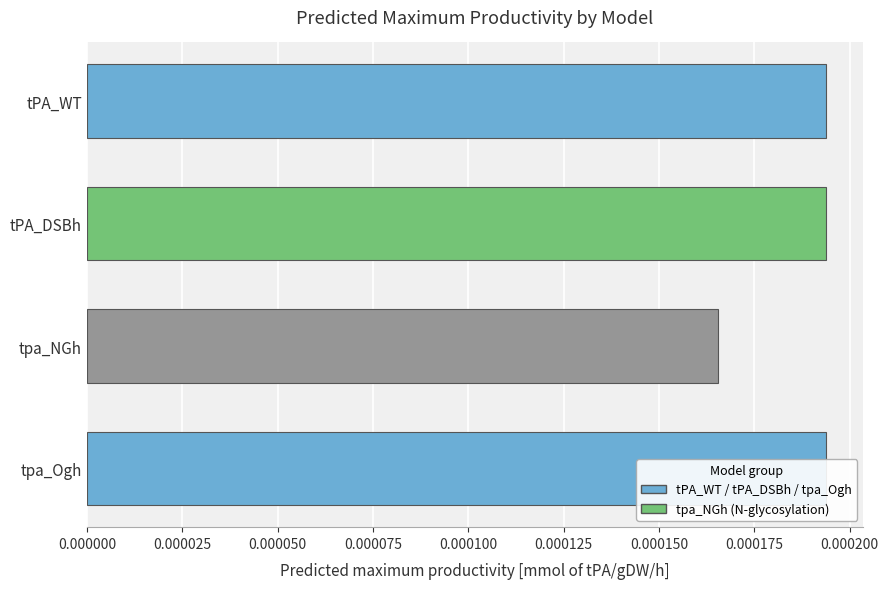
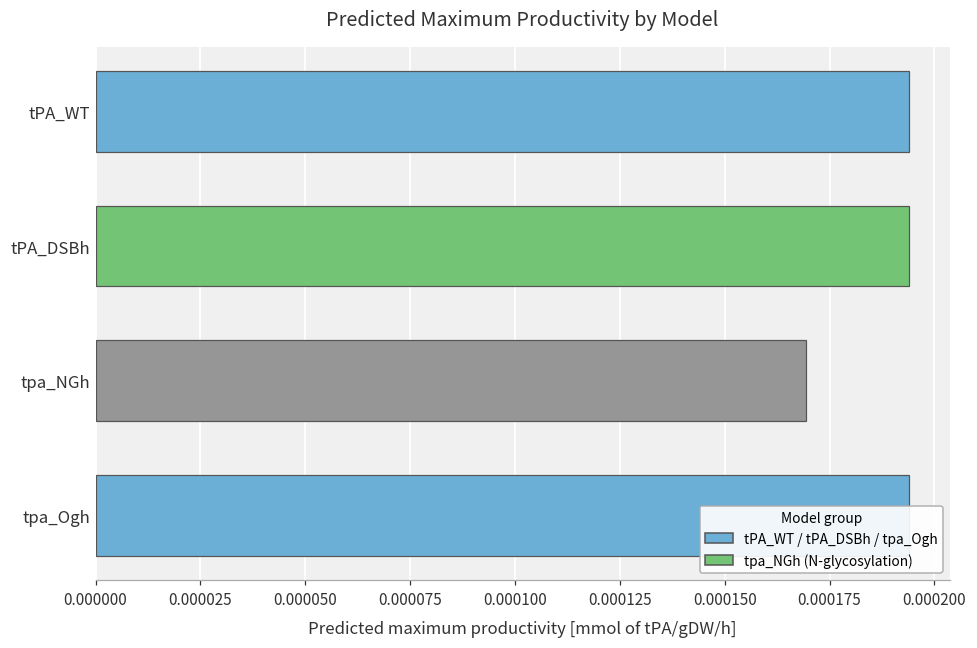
tpa_NGh: 0.000166 -> 0.000169
